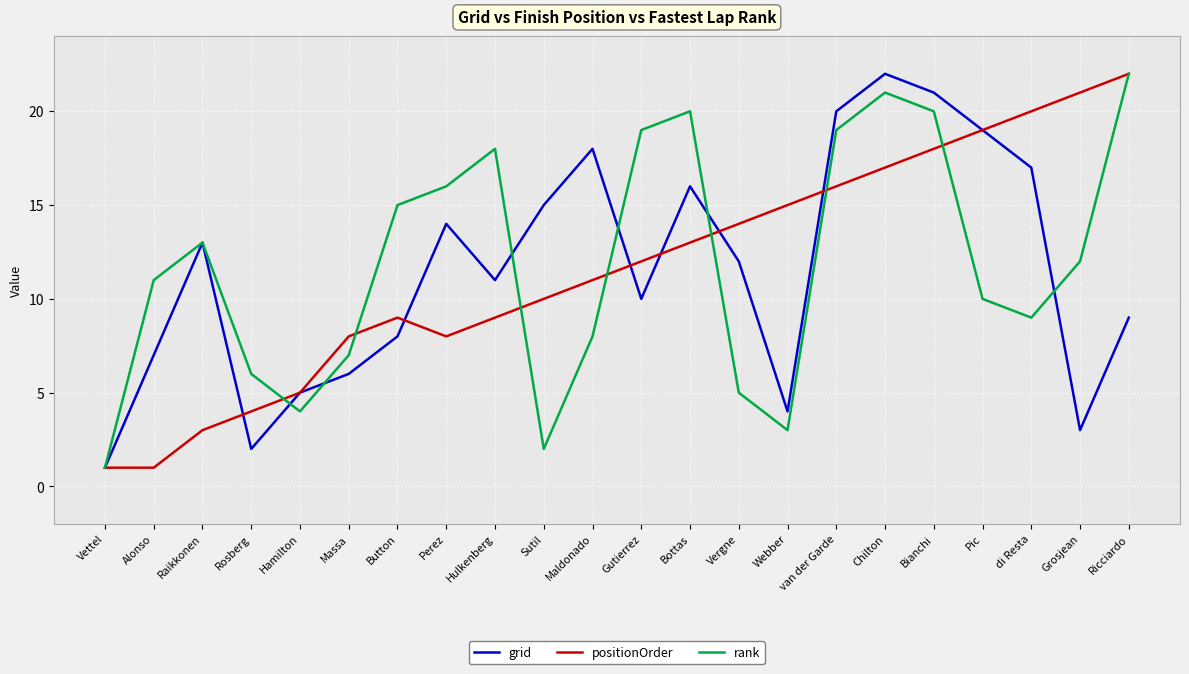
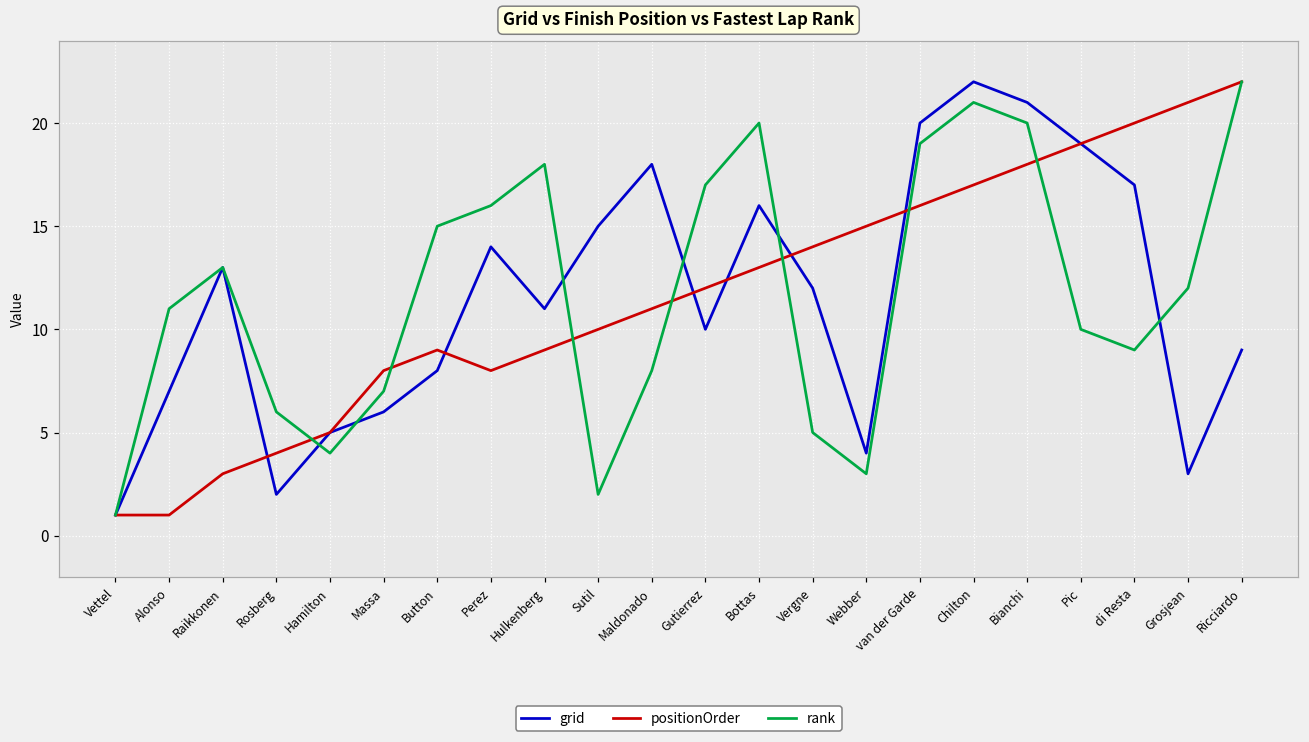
rank, Gutierrez: 19 -> 17
